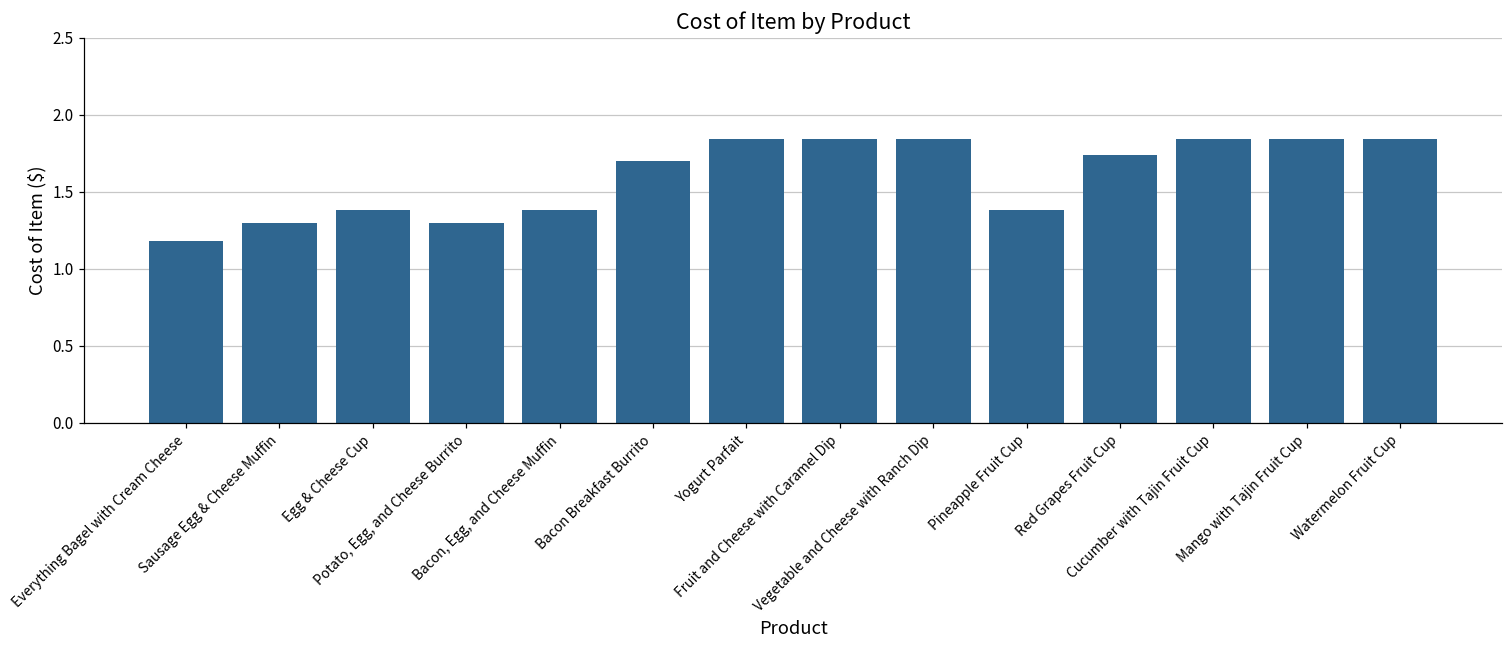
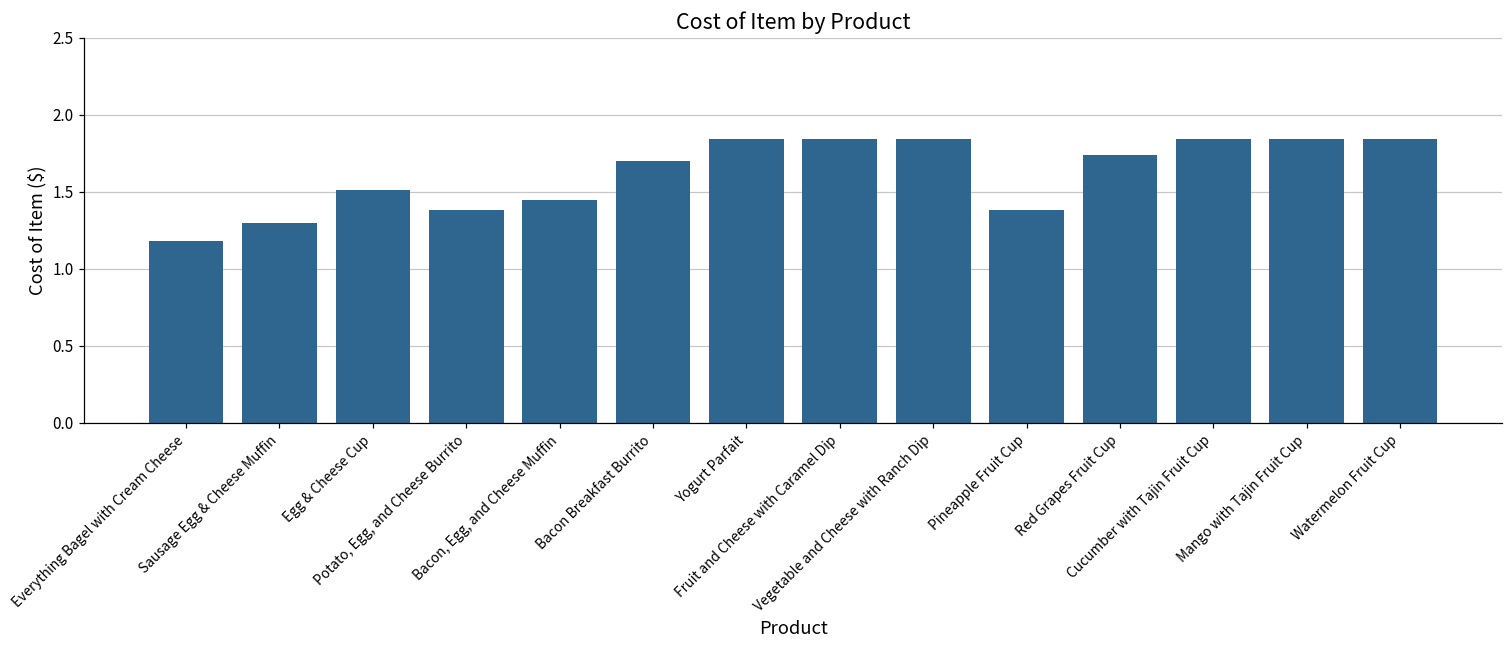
Egg & Cheese Cup: 1.38 -> 1.51
Potato, Egg, and Cheese Burrito: 1.30 -> 1.38
Bacon, Egg, and Cheese Muffin: 1.38 -> 1.45
